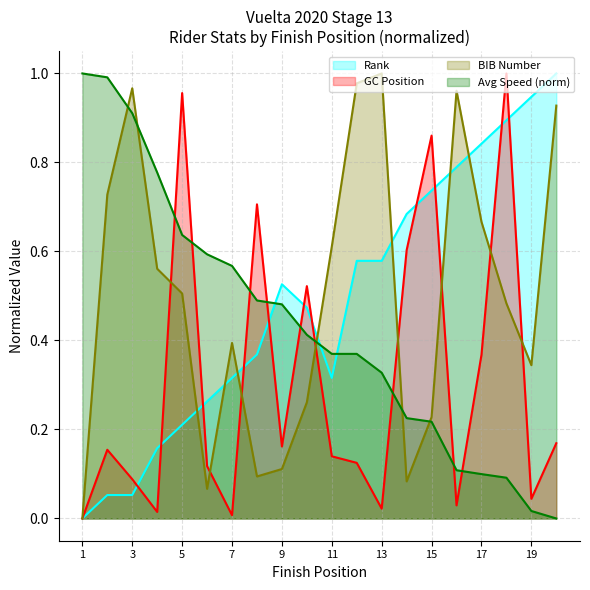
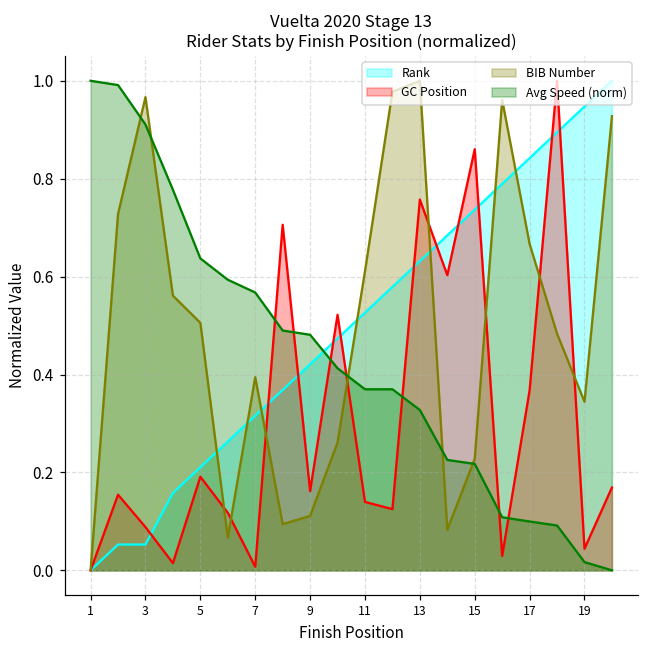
GC Position, 5: 0.96 -> 0.19
Rank, 9: 0.53 -> 0.42
Rank, 11: 0.32 -> 0.53
Rank, 13: 0.58 -> 0.63
GC Position, 13: 0.02 -> 0.76
